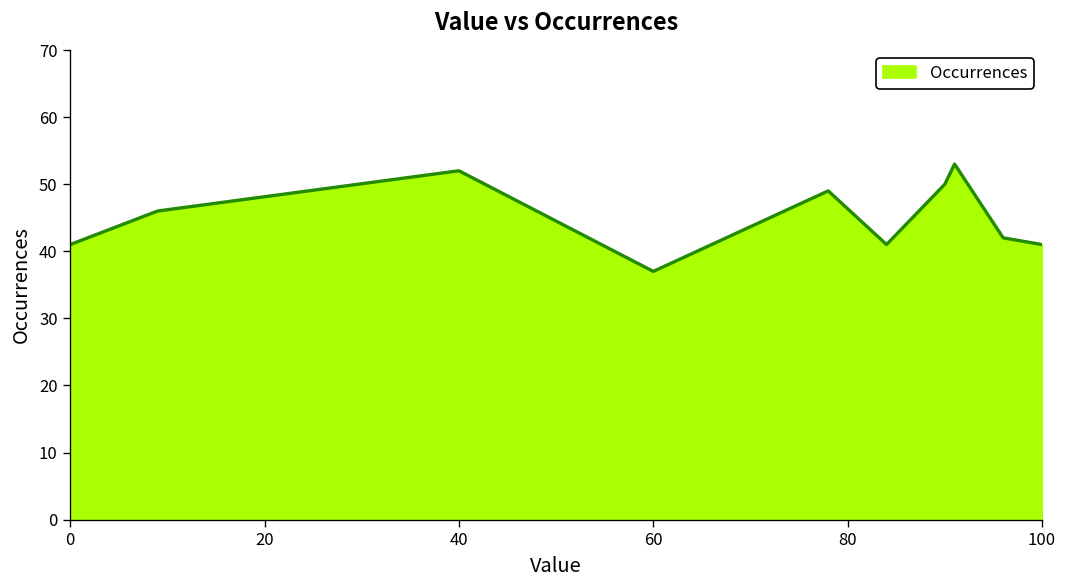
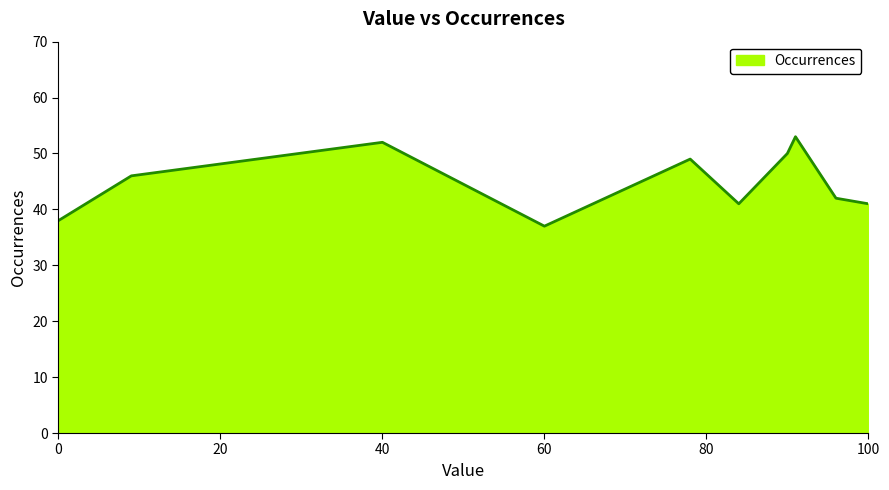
0: 41 -> 38
